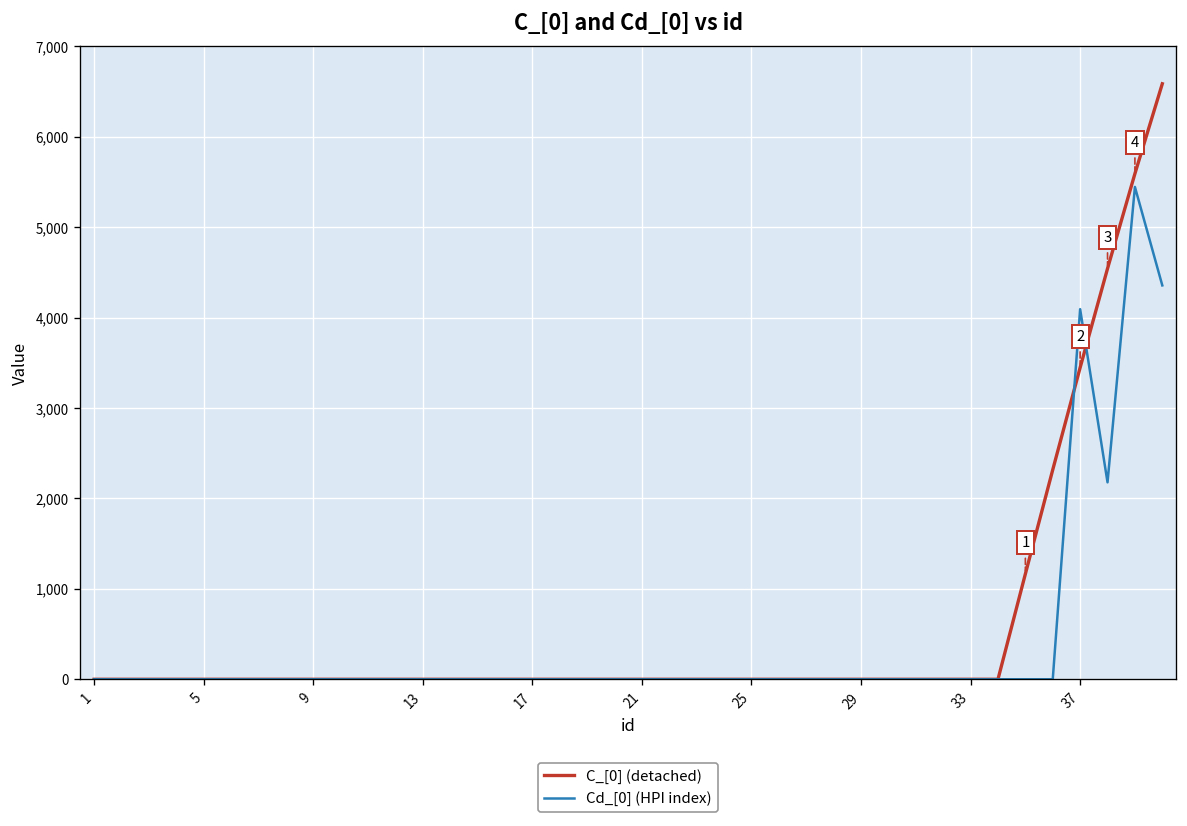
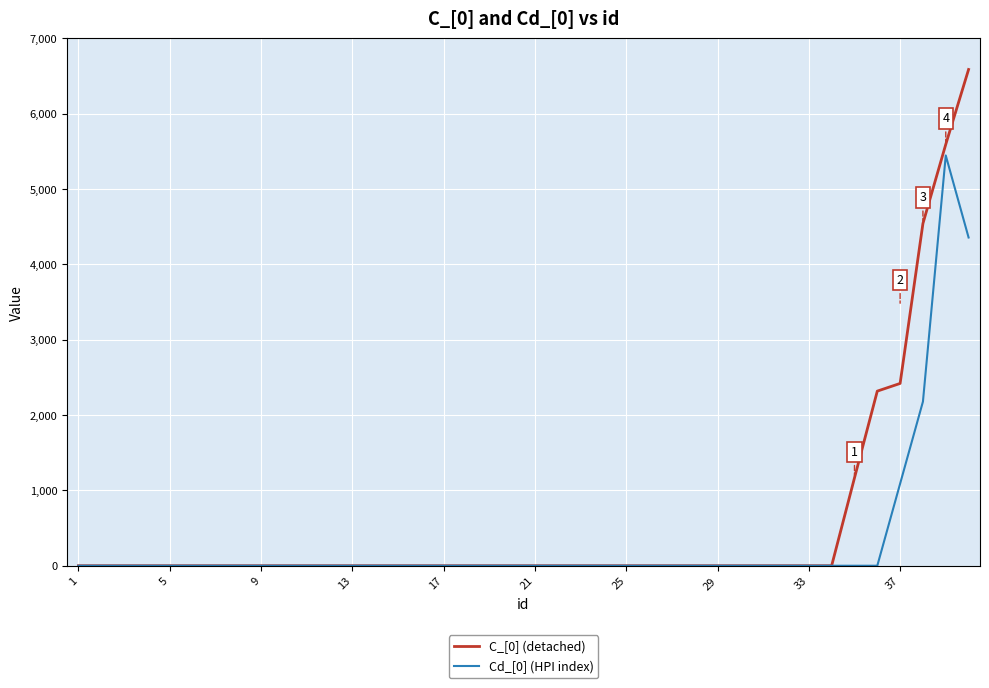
C_[0] (detached), 37: 3,400 -> 2,400
Cd_[0] (HPI index), 37: 4,100 -> 1,100
